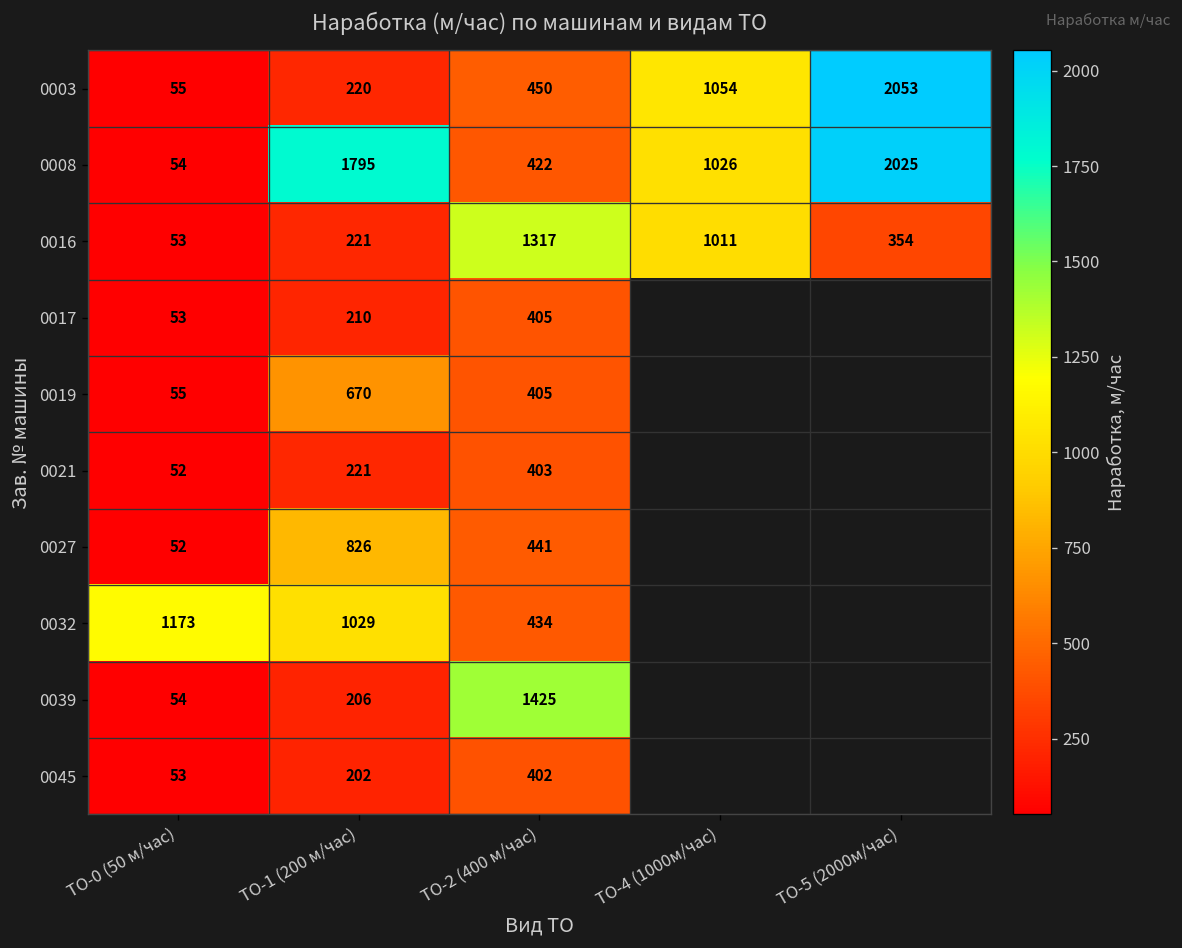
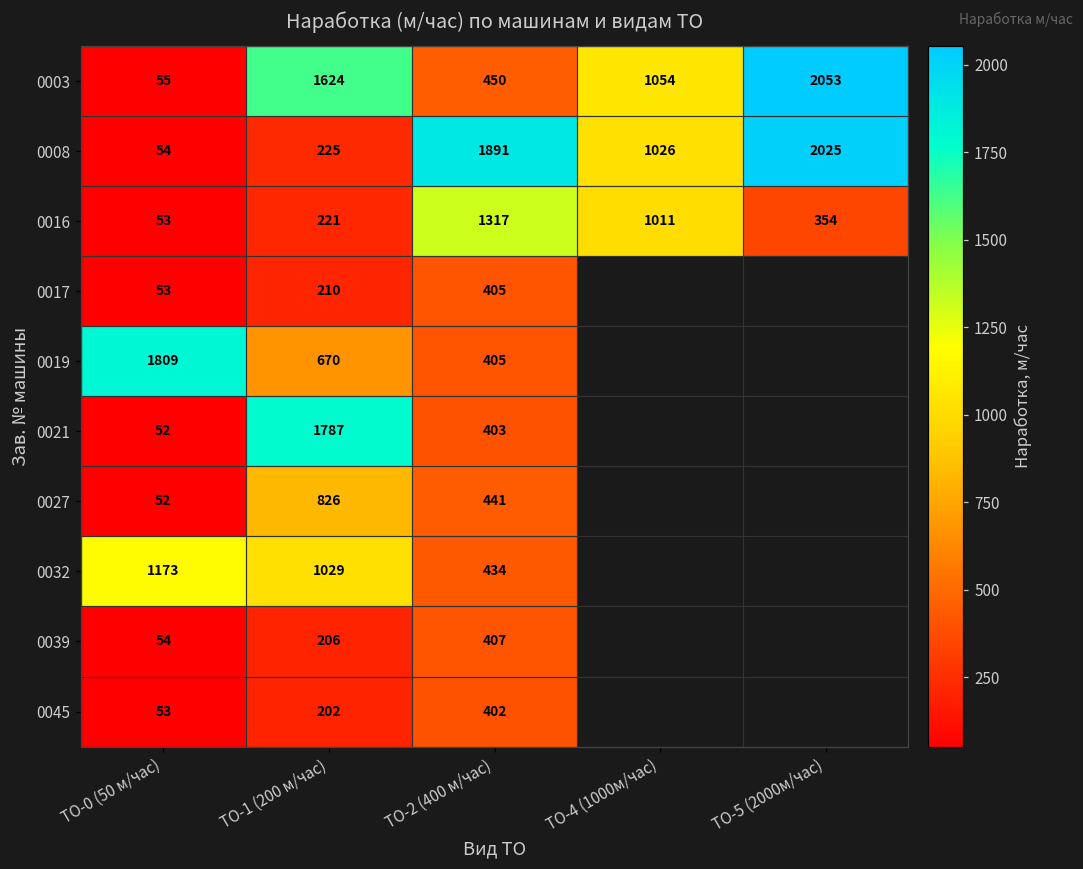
0003, ТО-1 (200 м/час): 220 -> 1624
0008, ТО-1 (200 м/час): 1795 -> 225
0008, ТО-2 (400 м/час): 422 -> 1891
0019, ТО-0 (50 м/час): 55 -> 1809
0021, ТО-1 (200 м/час): 221 -> 1787
0039, ТО-2 (400 м/час): 1425 -> 407
